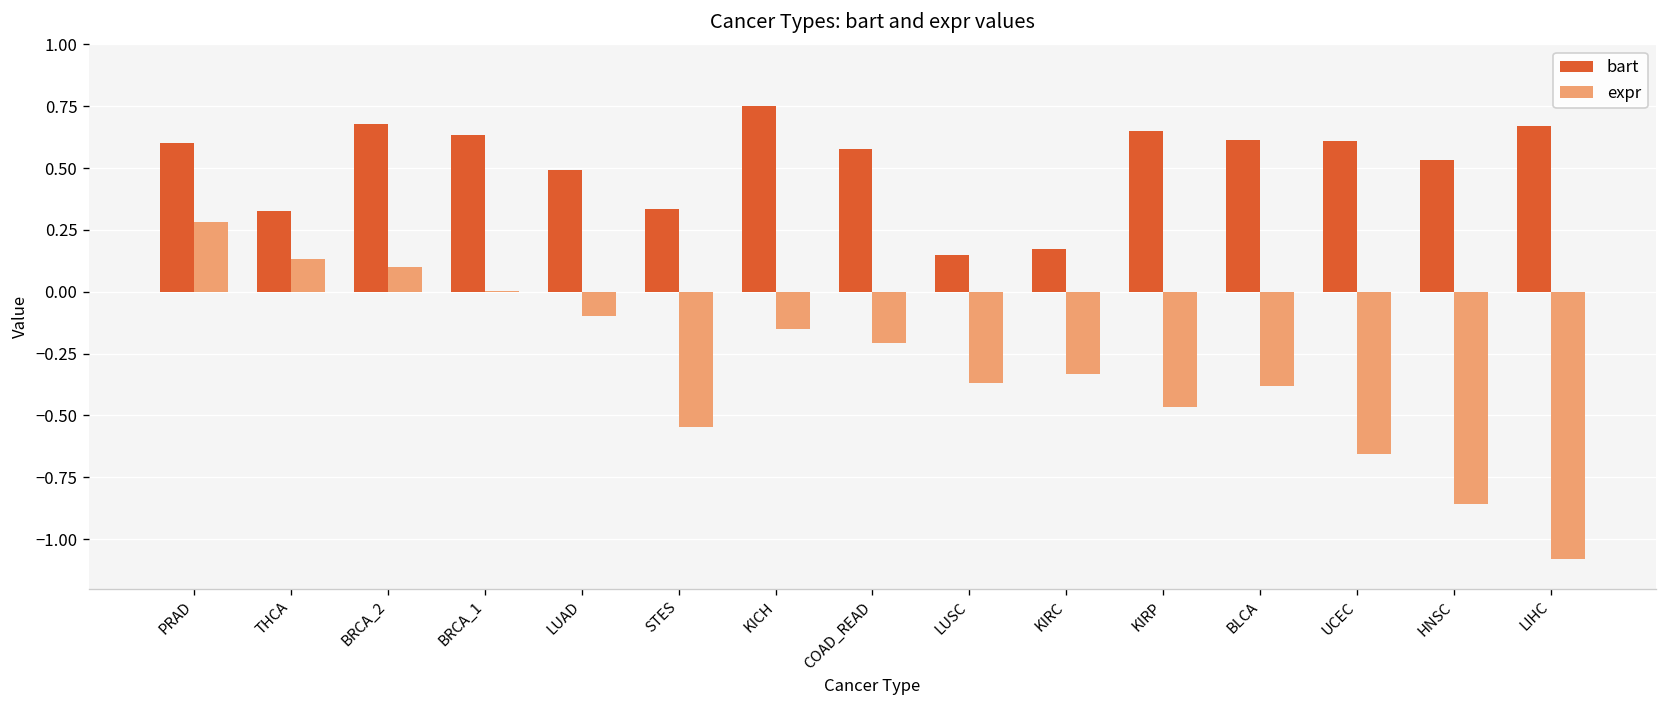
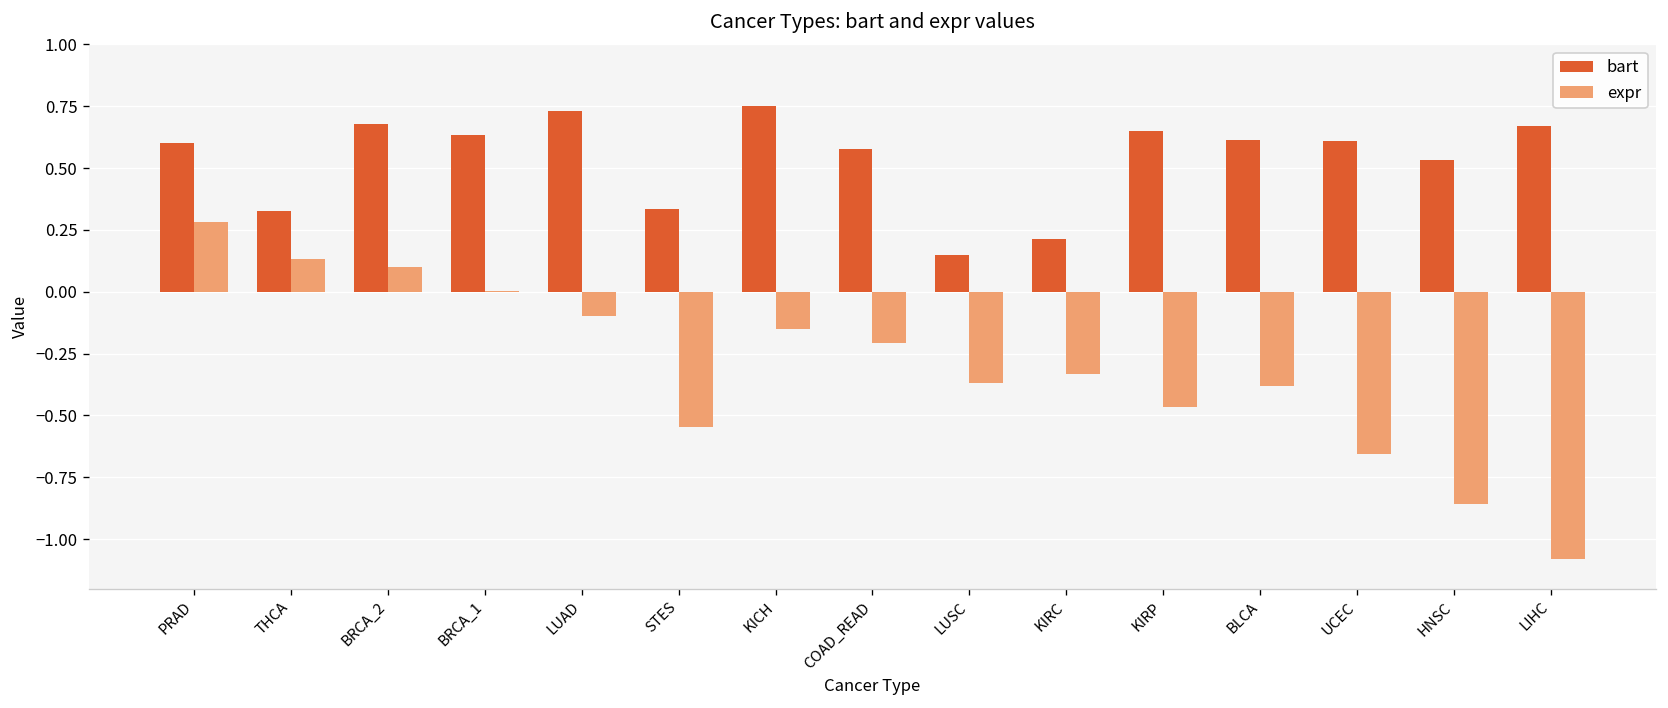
bart, LUAD: 0.49 -> 0.73
bart, KIRC: 0.17 -> 0.21
